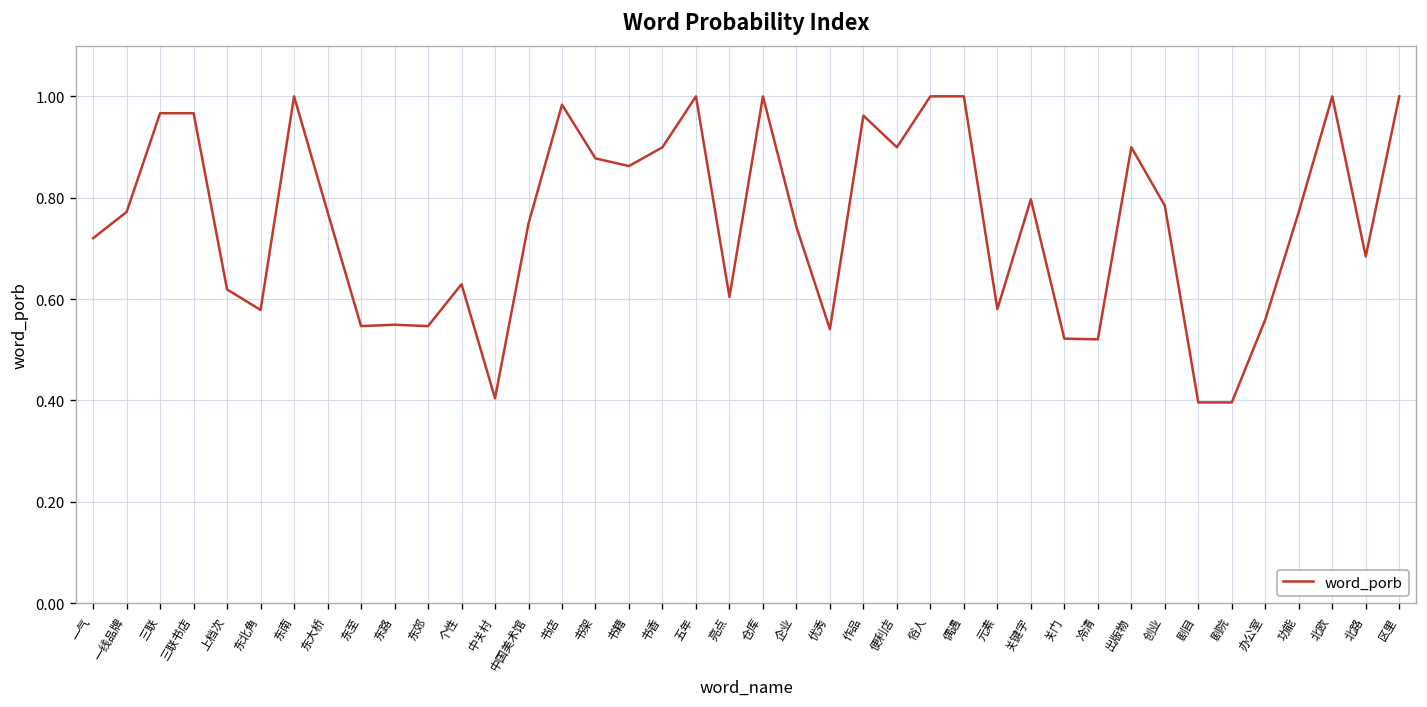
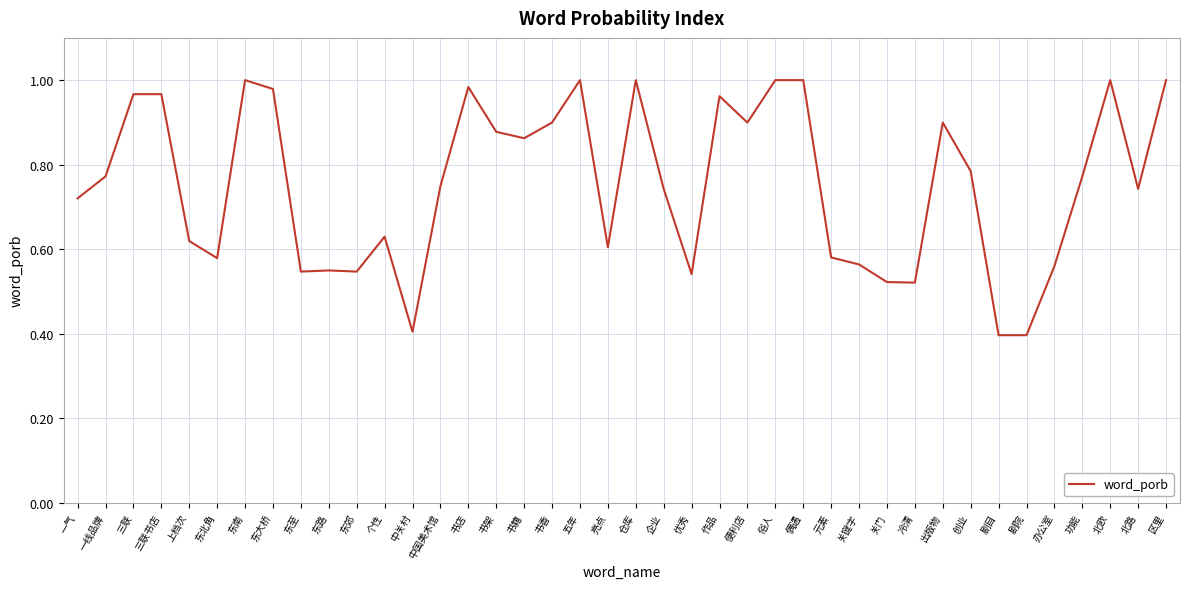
东大桥: 0.77 -> 0.98
关键字: 0.80 -> 0.56
北路: 0.68 -> 0.74
